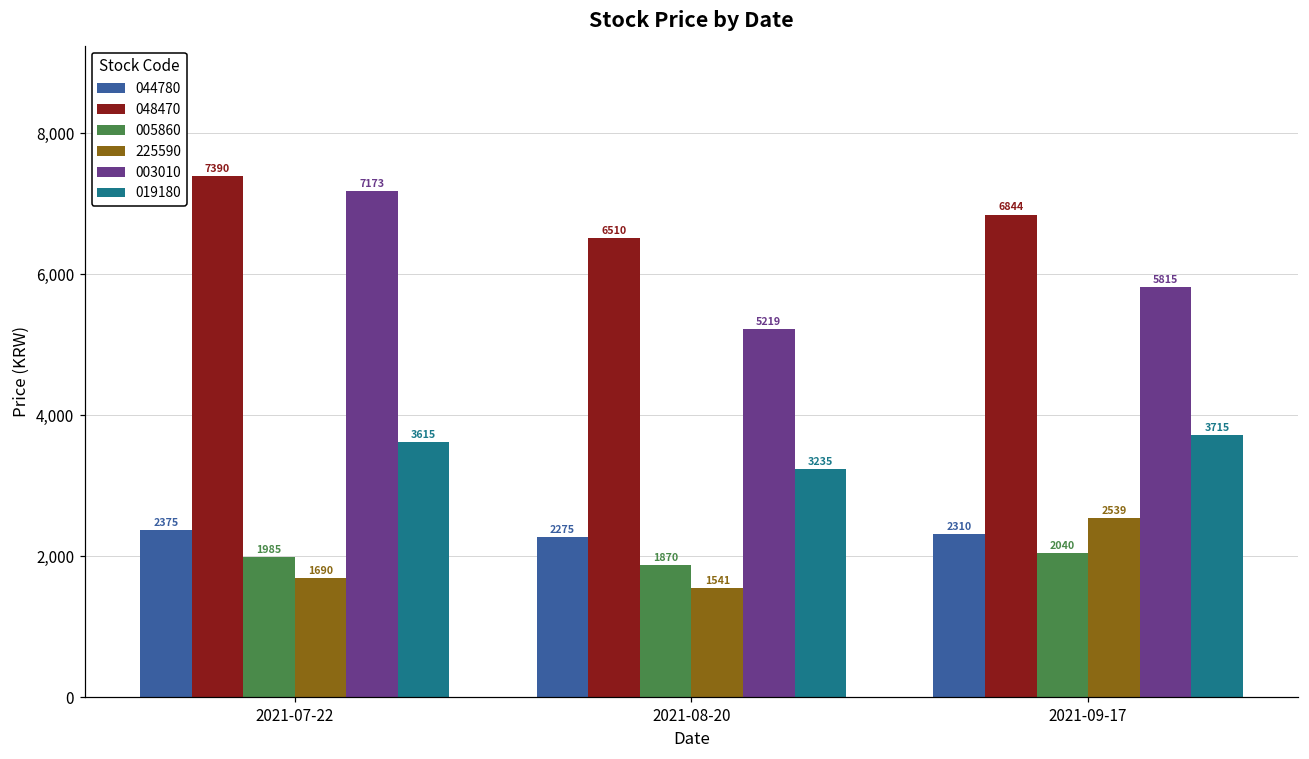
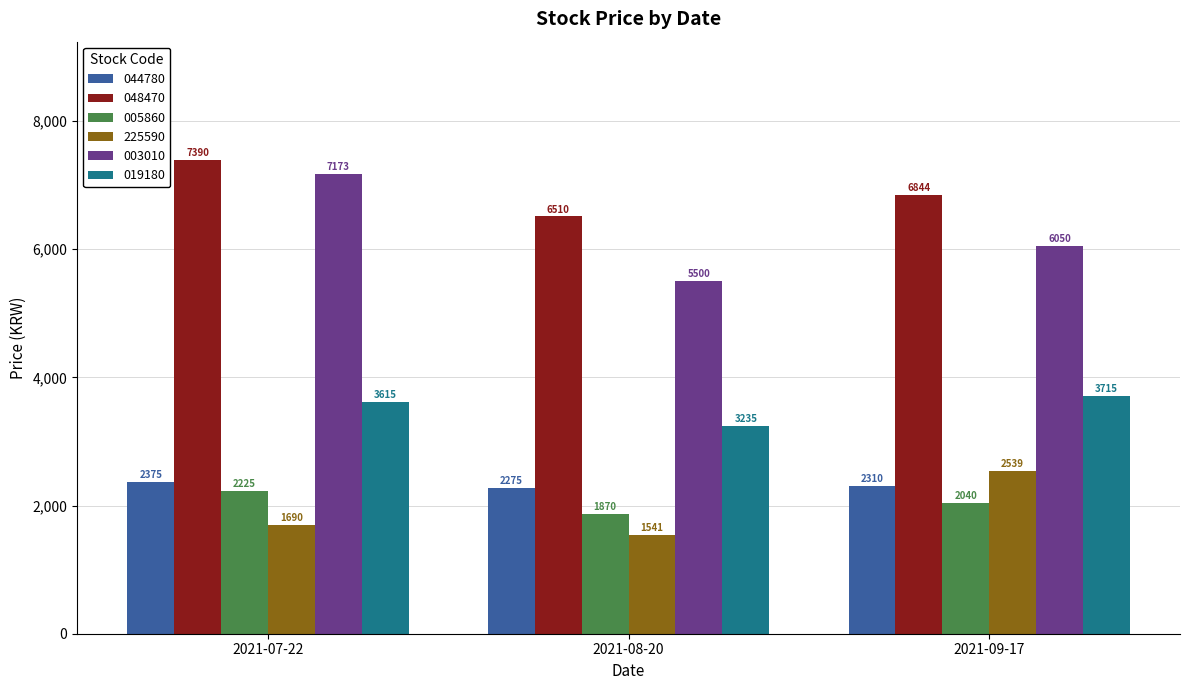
005860, 2021-07-22: 1985 -> 2225
003010, 2021-08-20: 5219 -> 5500
003010, 2021-09-17: 5815 -> 6050
